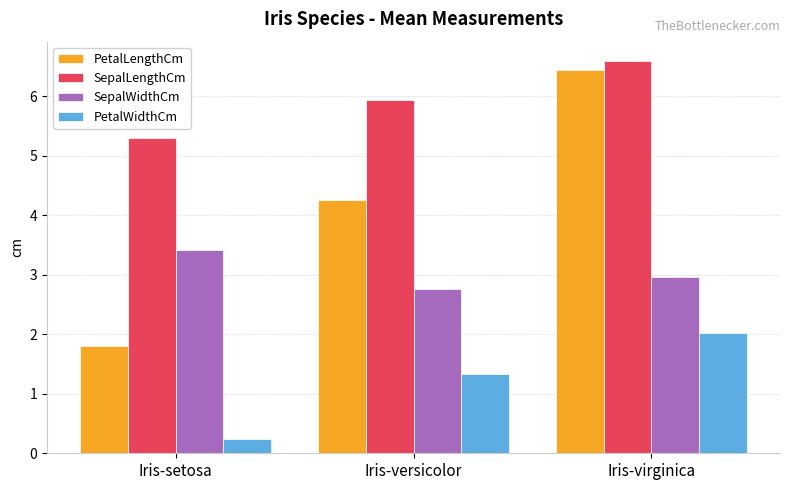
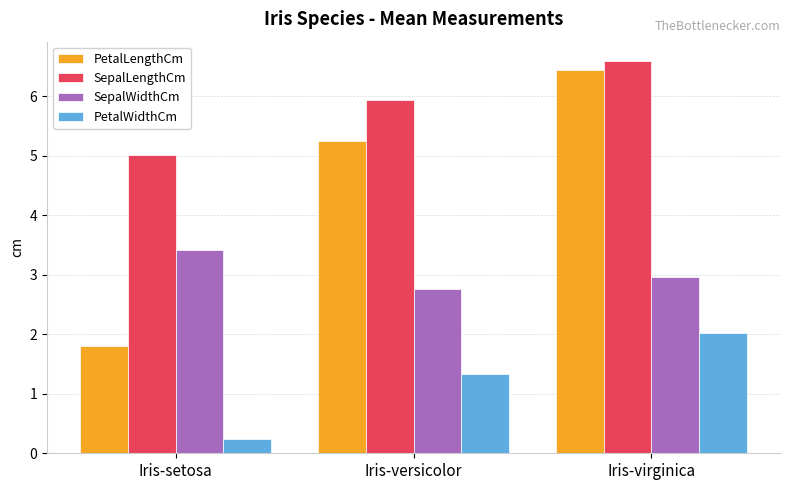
SepalLengthCm, Iris-setosa: 5.3 -> 5.0
PetalLengthCm, Iris-versicolor: 4.3 -> 5.3
